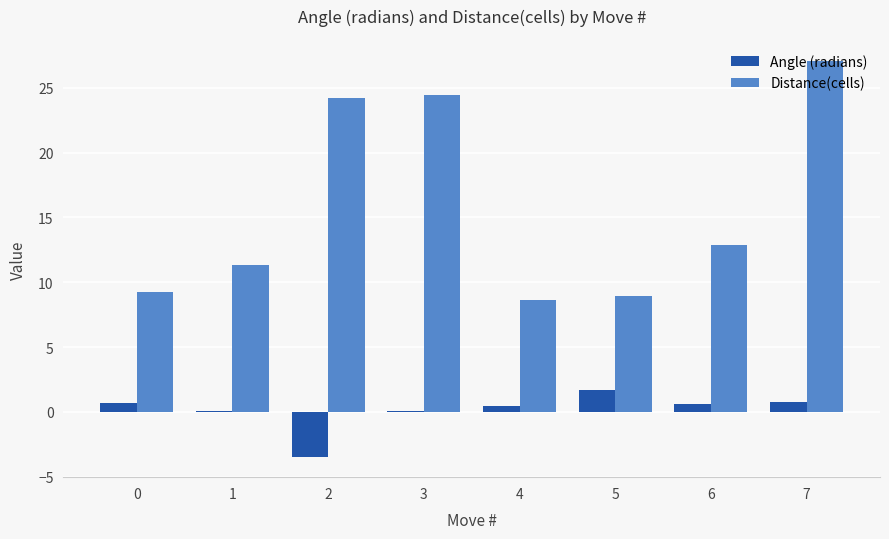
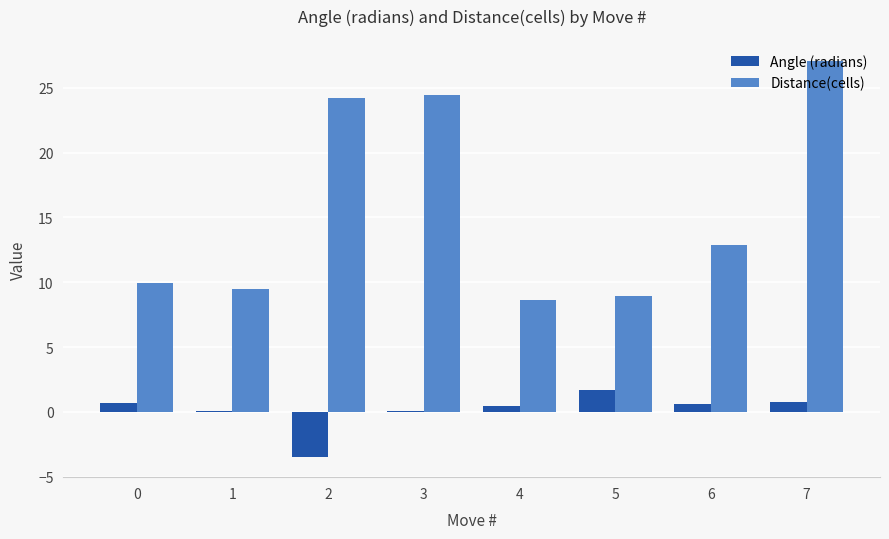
Distance(cells), 0: 9.2 -> 9.9
Distance(cells), 1: 11.3 -> 9.5
